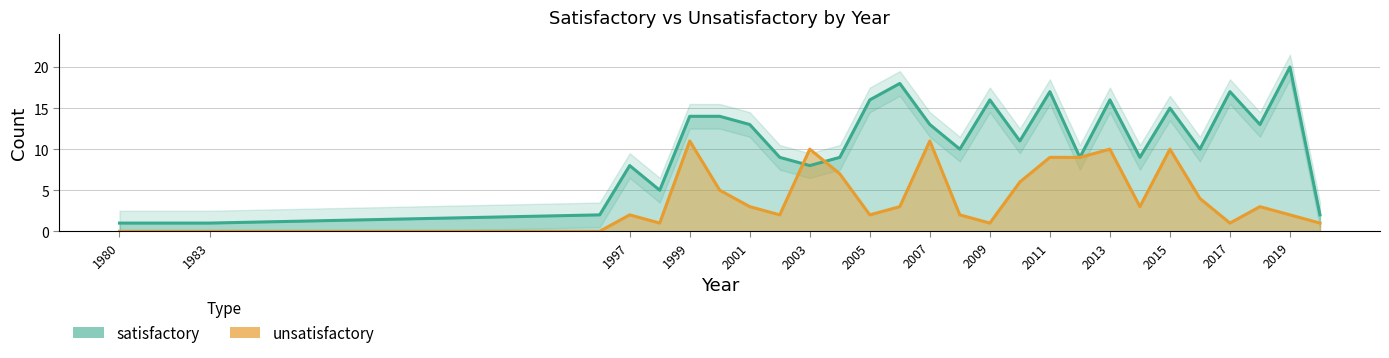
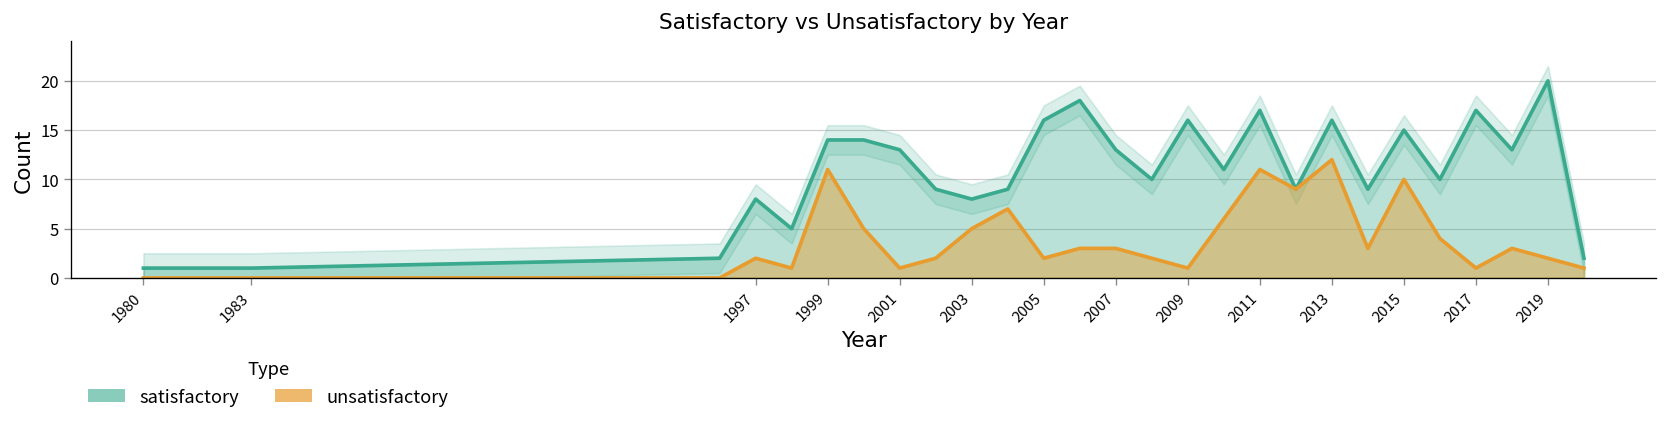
unsatisfactory, 2001: 3 -> 1
unsatisfactory, 2003: 10 -> 5
unsatisfactory, 2007: 11 -> 3
unsatisfactory, 2011: 9 -> 11
unsatisfactory, 2013: 10 -> 12
